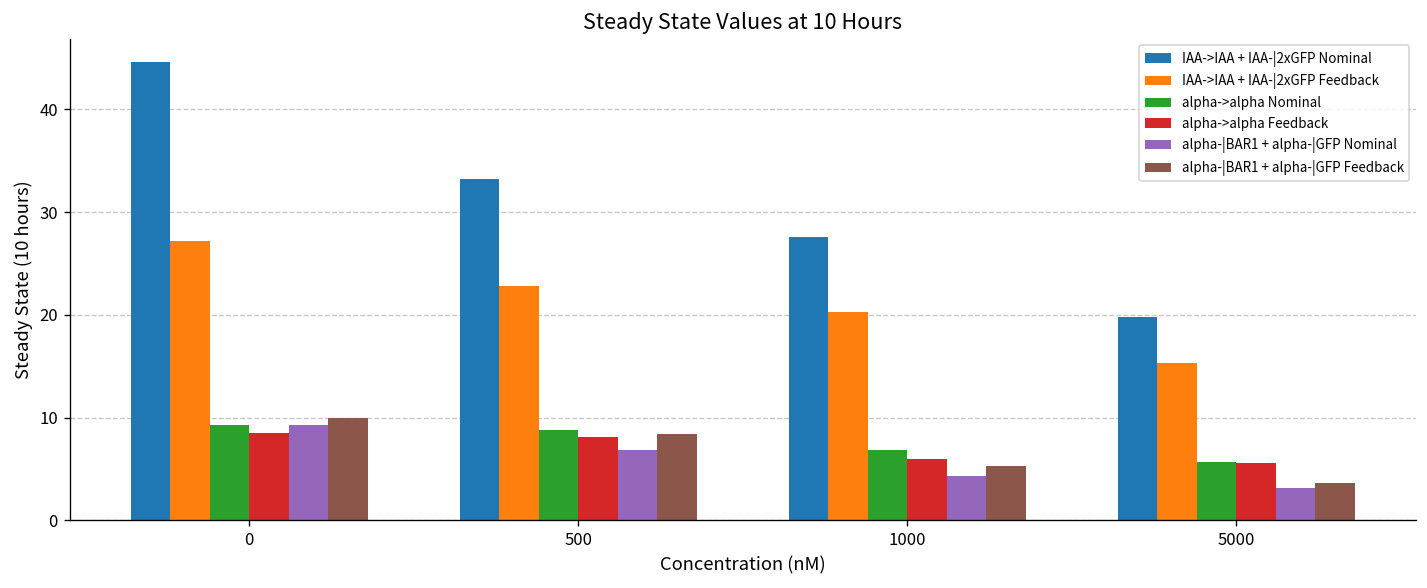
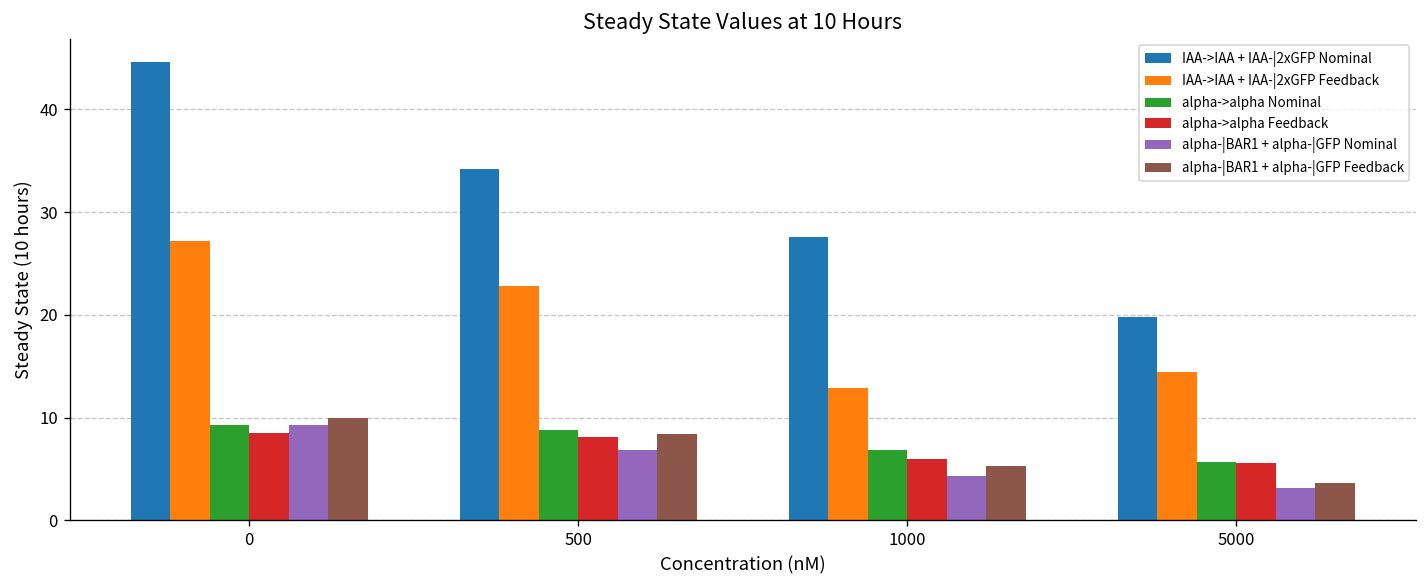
IAA->IAA + IAA-|2xGFP Nominal, 500: 33 -> 34
IAA->IAA + IAA-|2xGFP Feedback, 1000: 20 -> 13
IAA->IAA + IAA-|2xGFP Feedback, 5000: 15 -> 14
